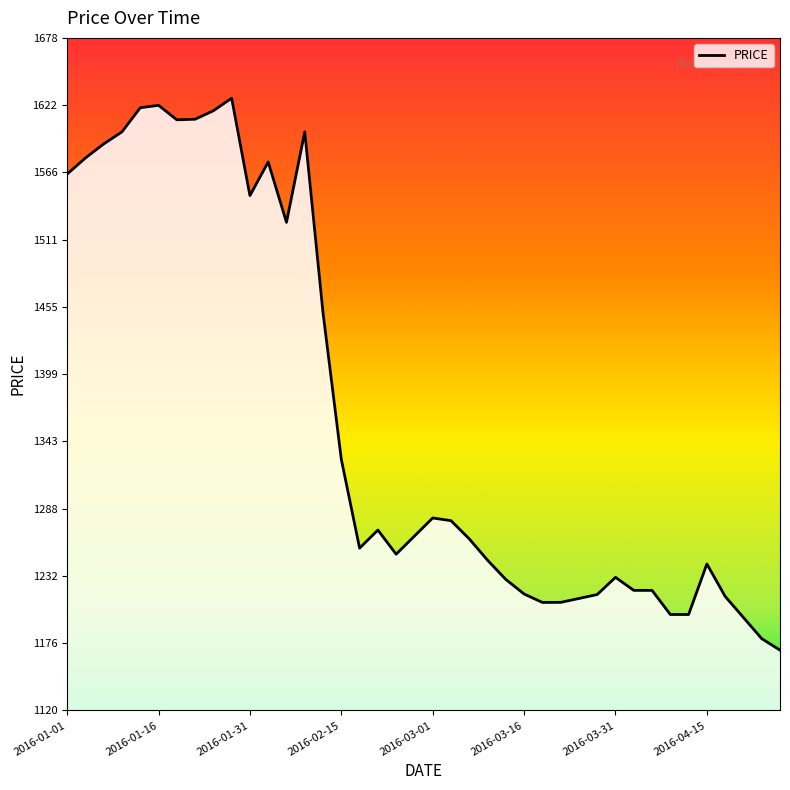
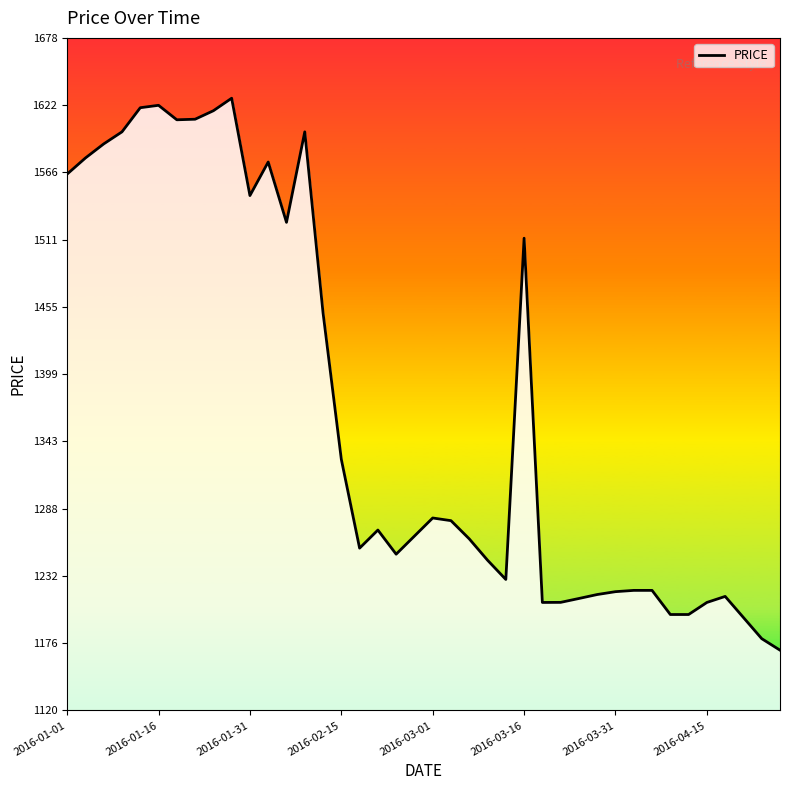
2016-03-16: 1217 -> 1512
2016-03-31: 1231 -> 1219
2016-04-15: 1242 -> 1210
